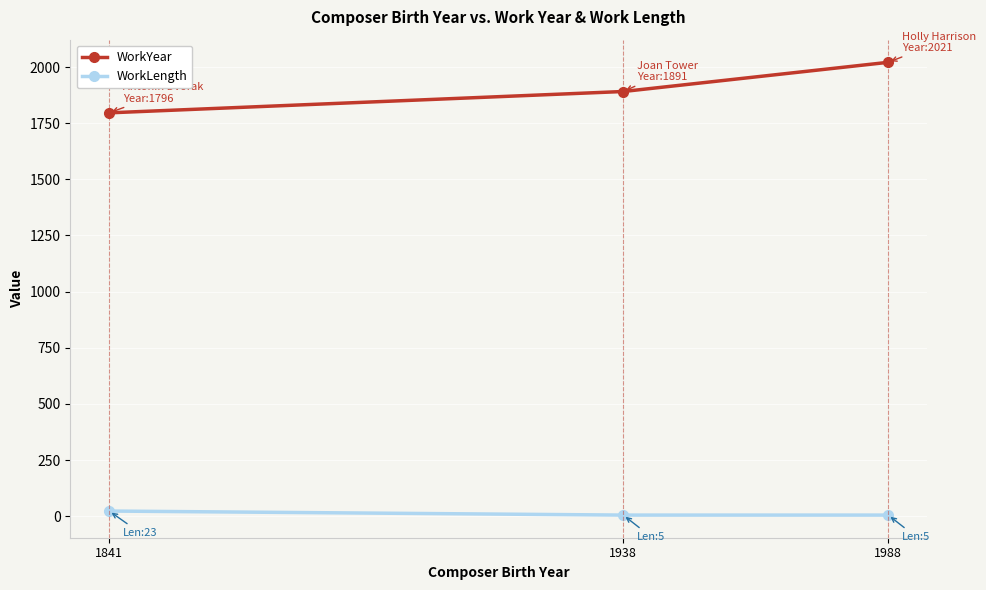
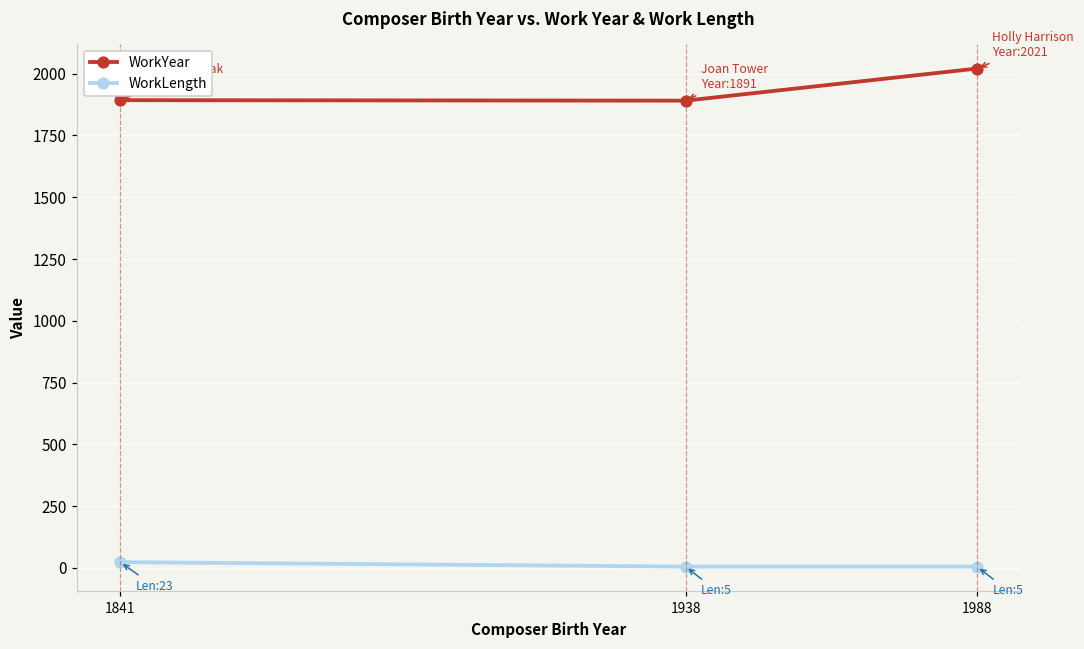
WorkYear, 1841: 1796 -> 1893
